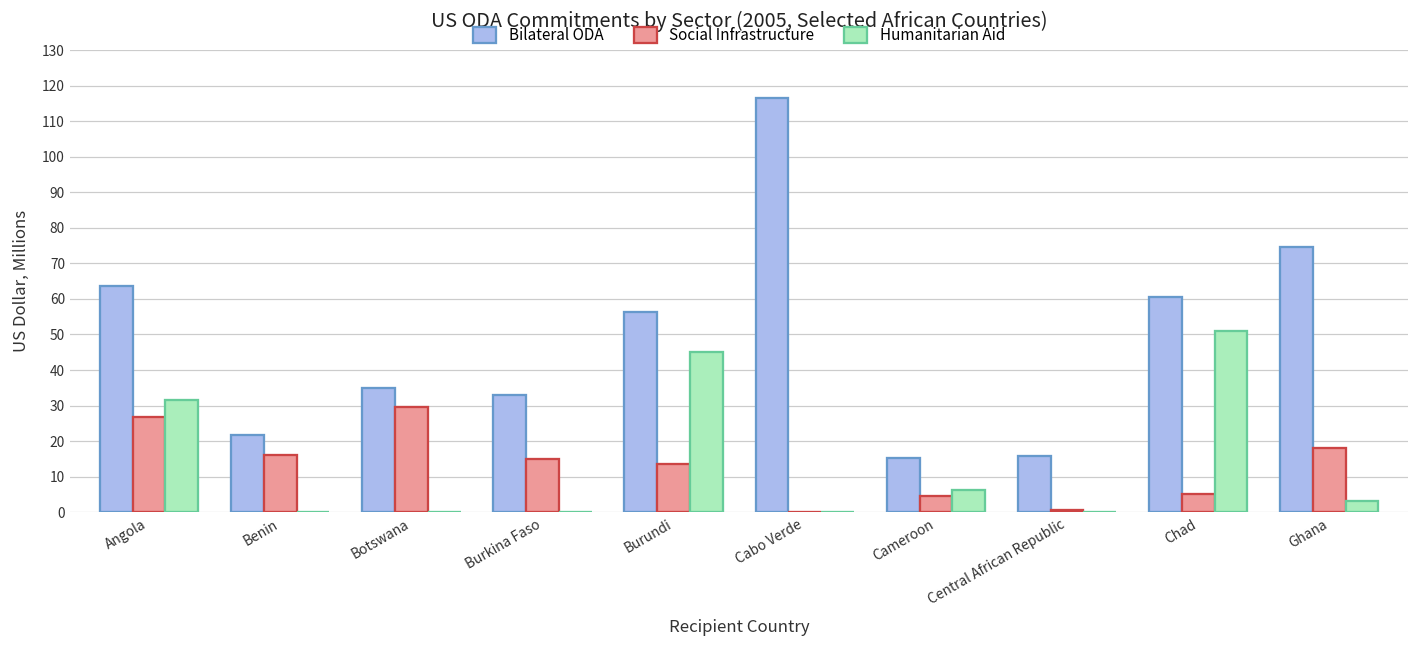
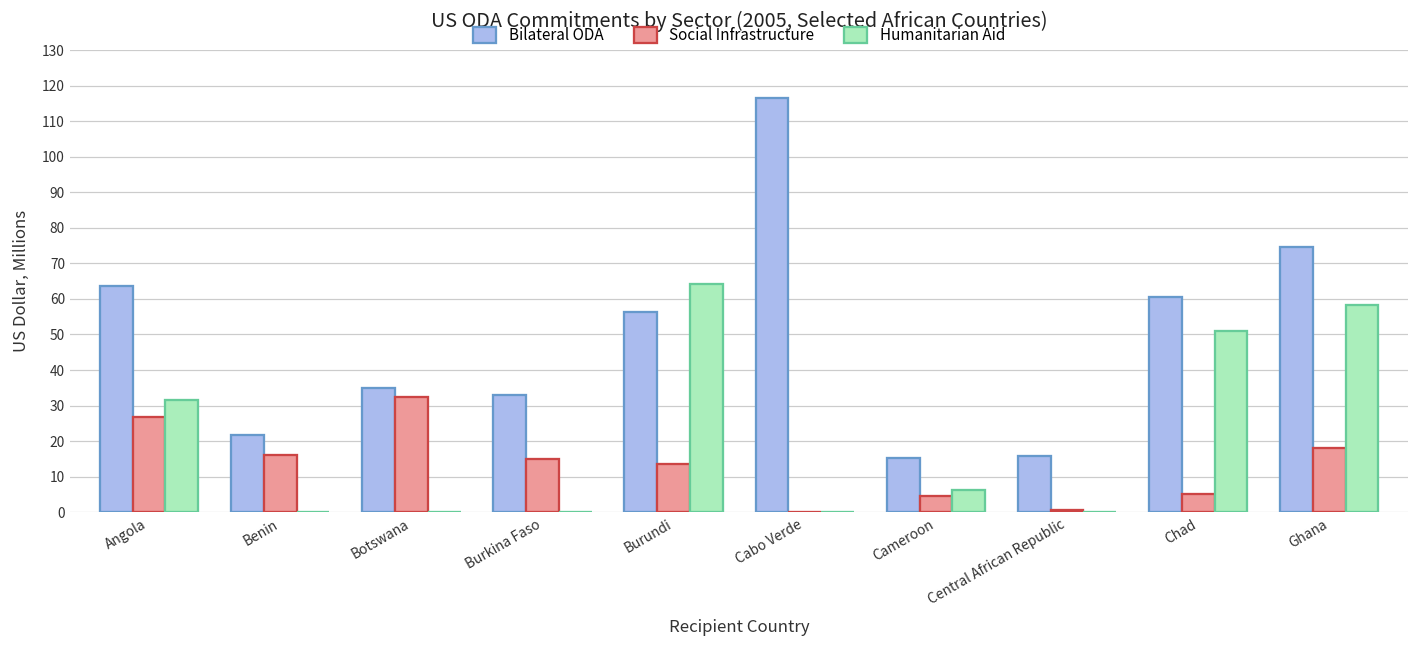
Social Infrastructure, Botswana: 29 -> 32
Humanitarian Aid, Burundi: 45 -> 64
Humanitarian Aid, Ghana: 3 -> 58
